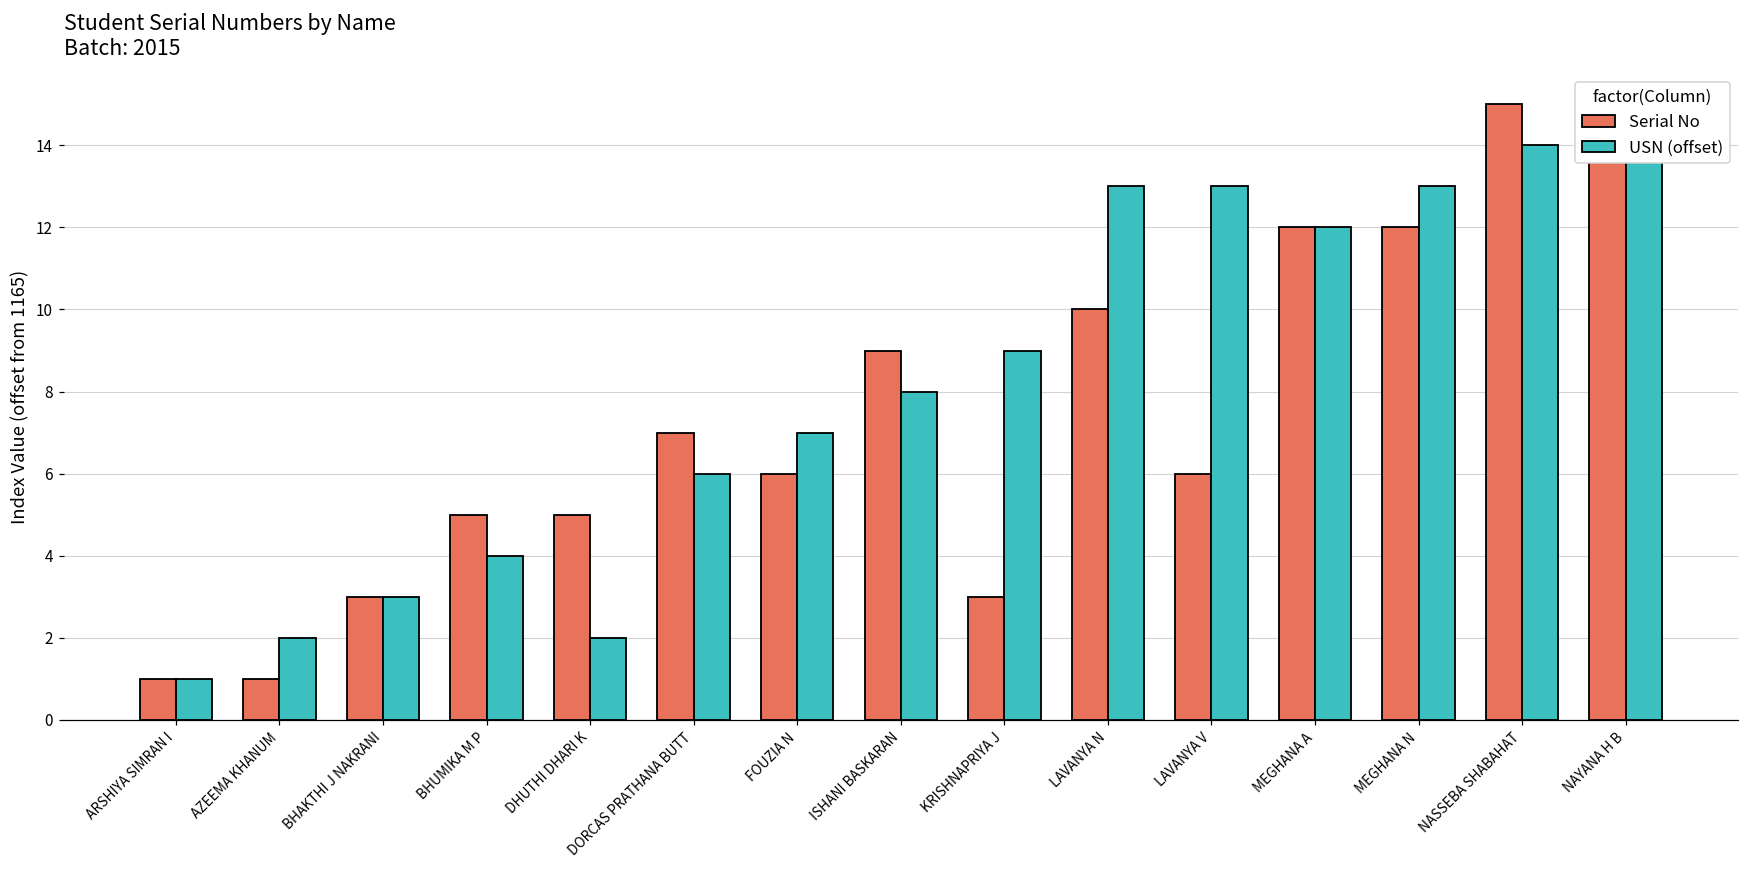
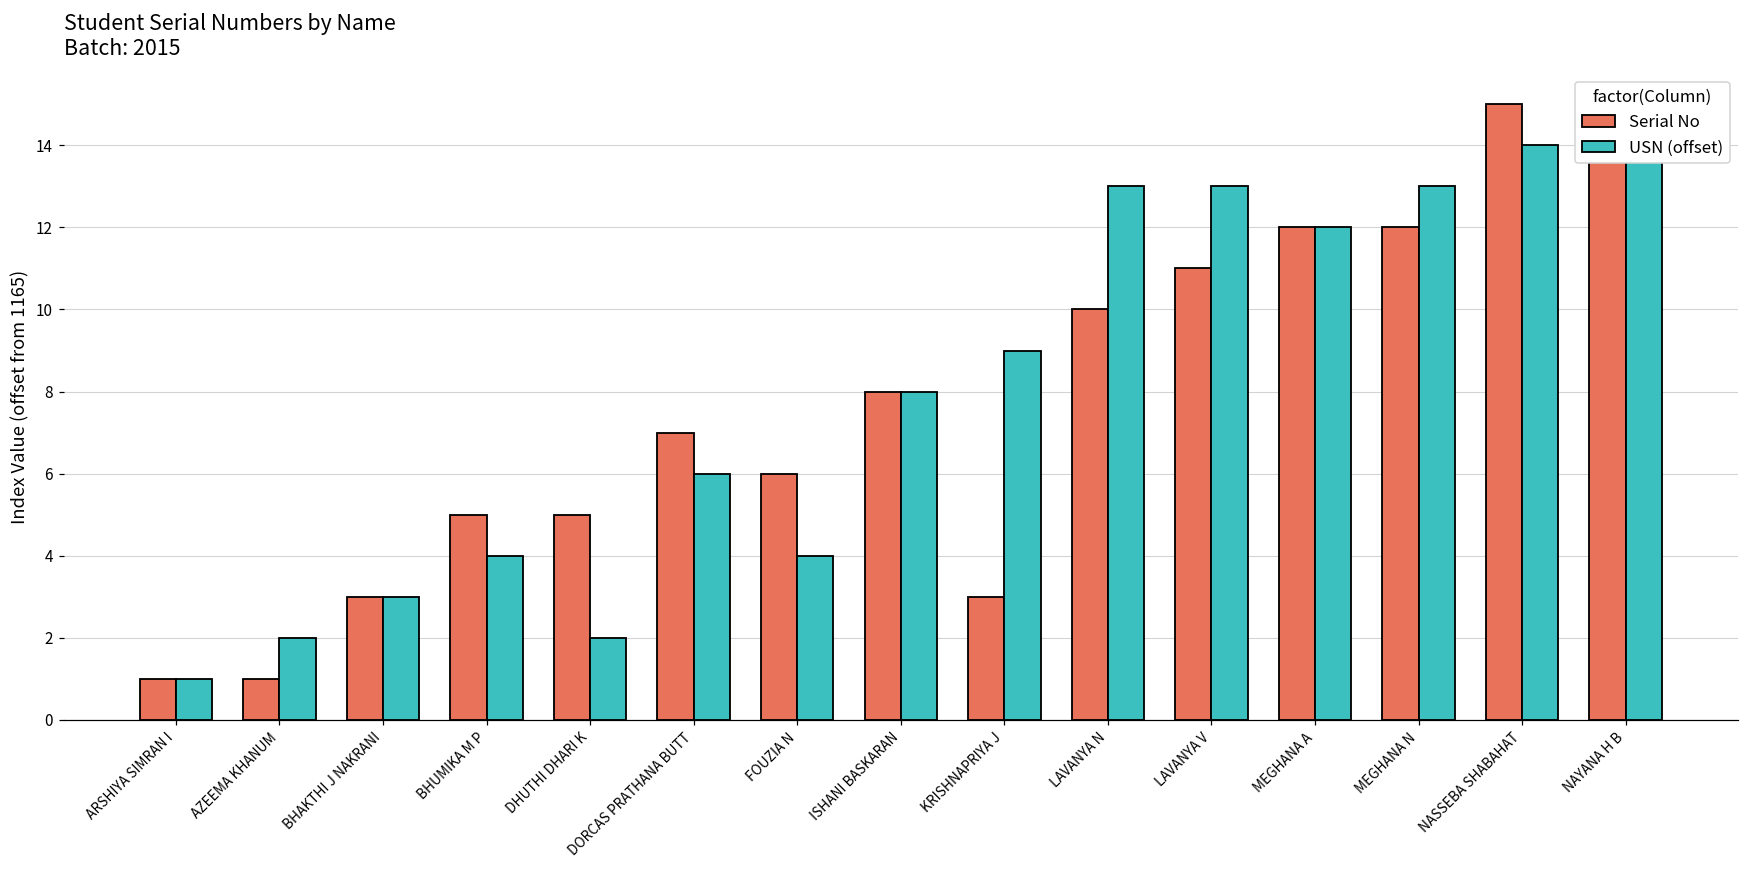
USN (offset), FOUZIA N: 7.0 -> 4.0
Serial No, ISHANI BASKARAN: 9.0 -> 8.0
Serial No, LAVANYA V: 6.0 -> 11.0
